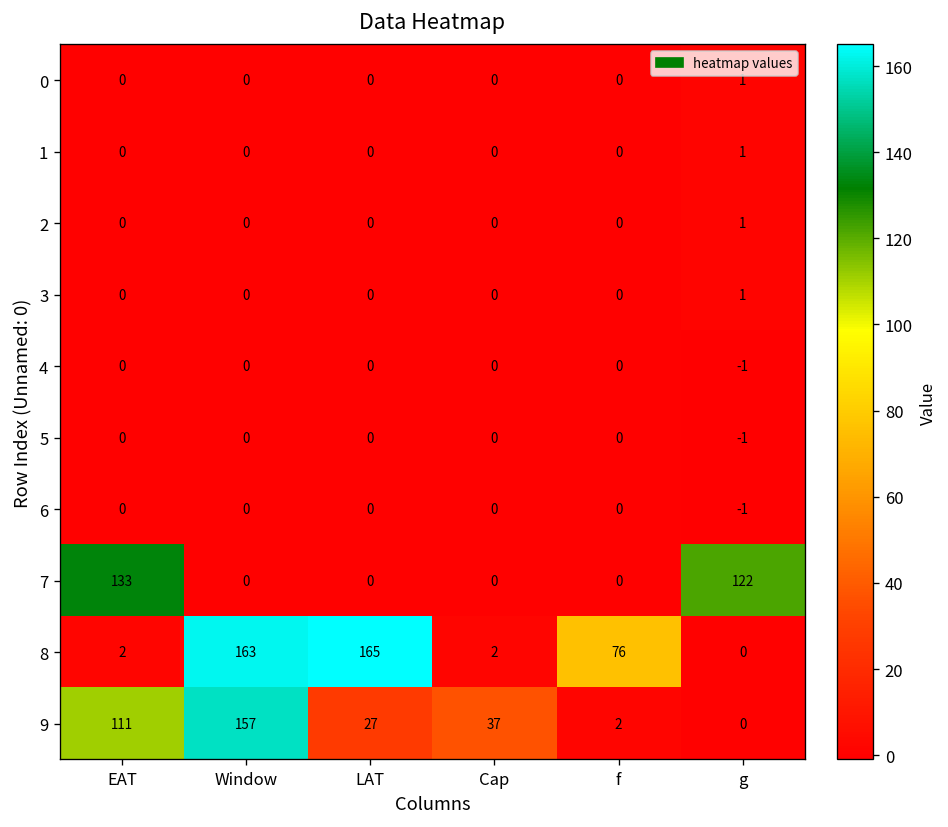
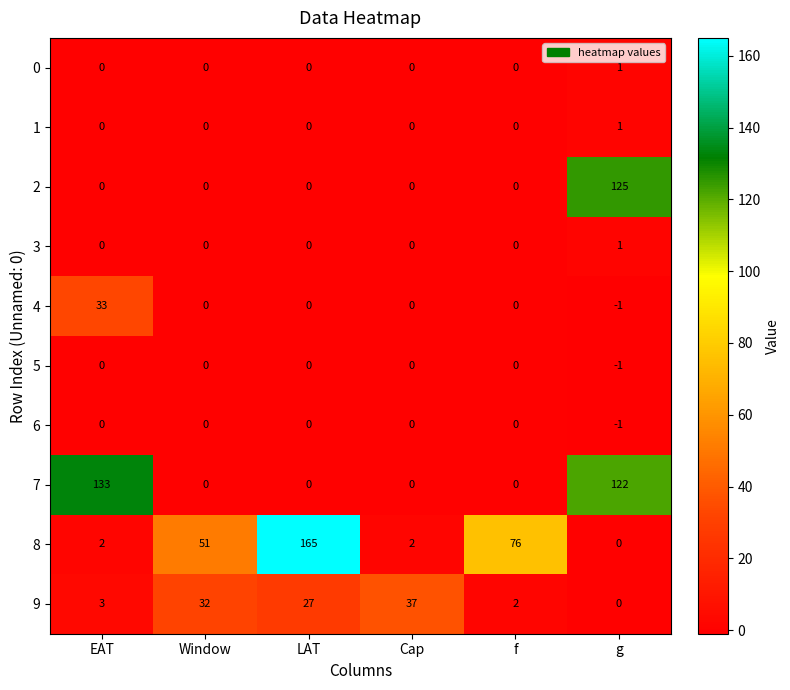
2, g: 1 -> 125
4, EAT: 0 -> 33
8, Window: 163 -> 51
9, EAT: 111 -> 3
9, Window: 157 -> 32
